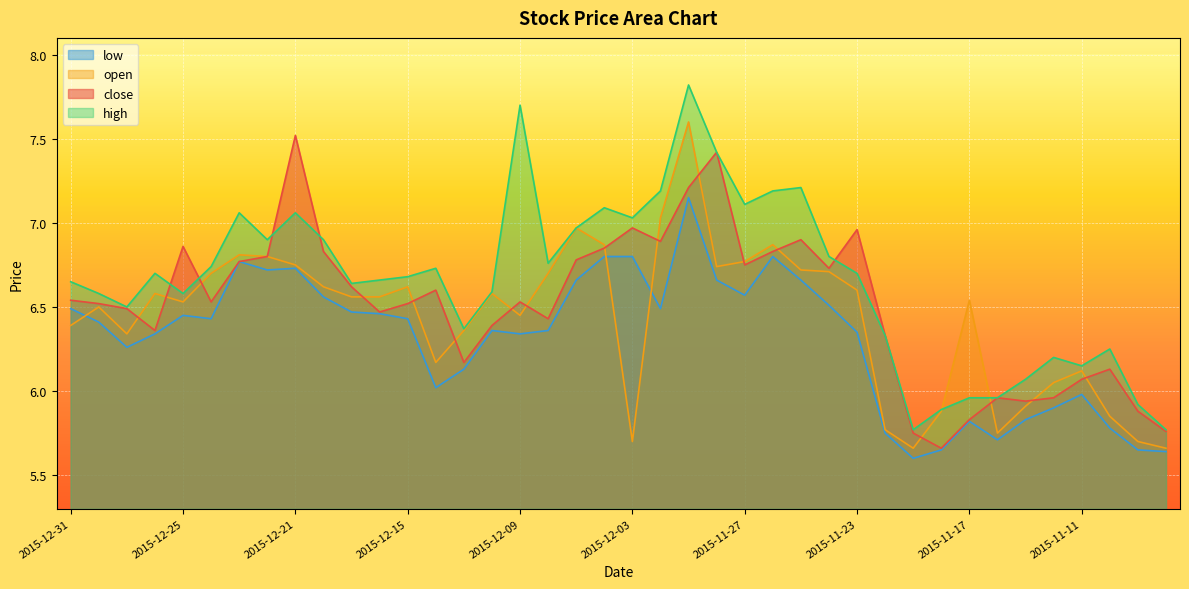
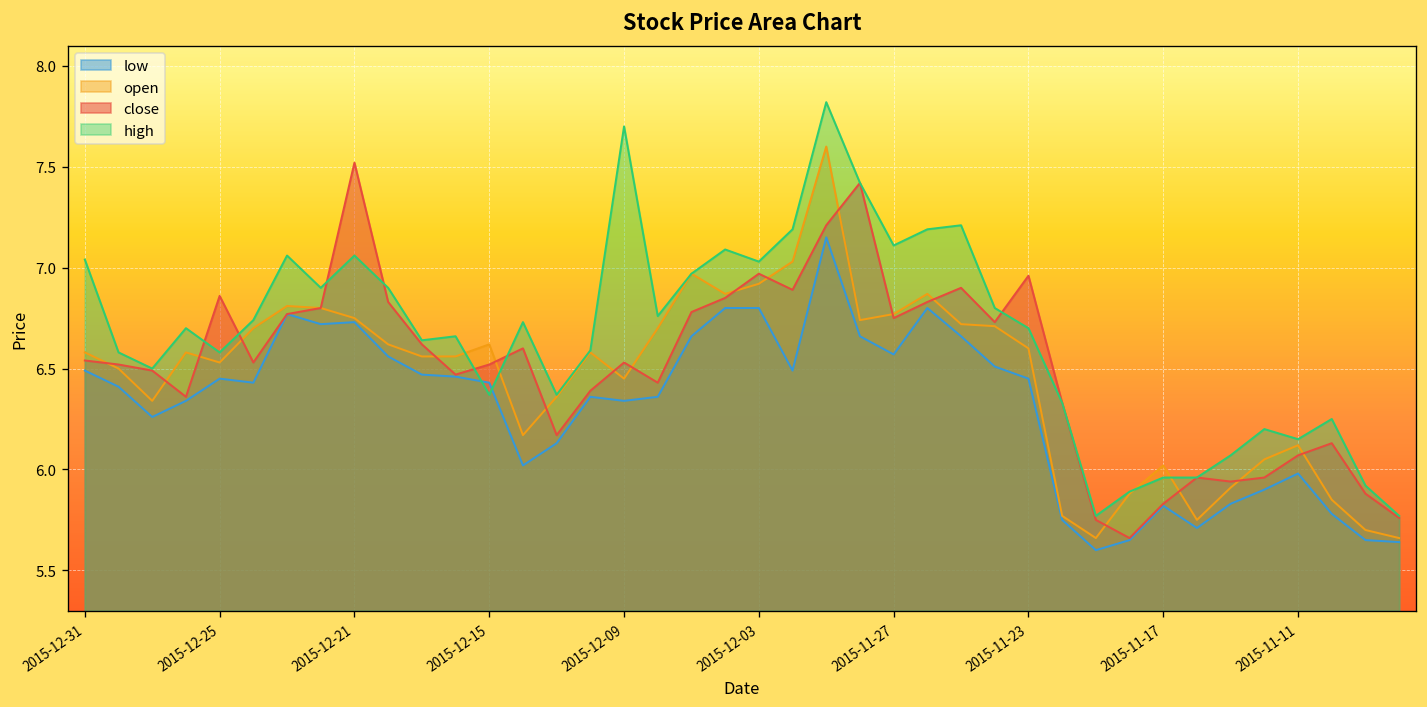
open, 2015-12-31: 6.39 -> 6.58
high, 2015-12-31: 6.65 -> 7.04
high, 2015-12-15: 6.68 -> 6.37
open, 2015-12-03: 5.70 -> 6.92
low, 2015-11-23: 6.35 -> 6.45
open, 2015-11-17: 6.54 -> 6.02
